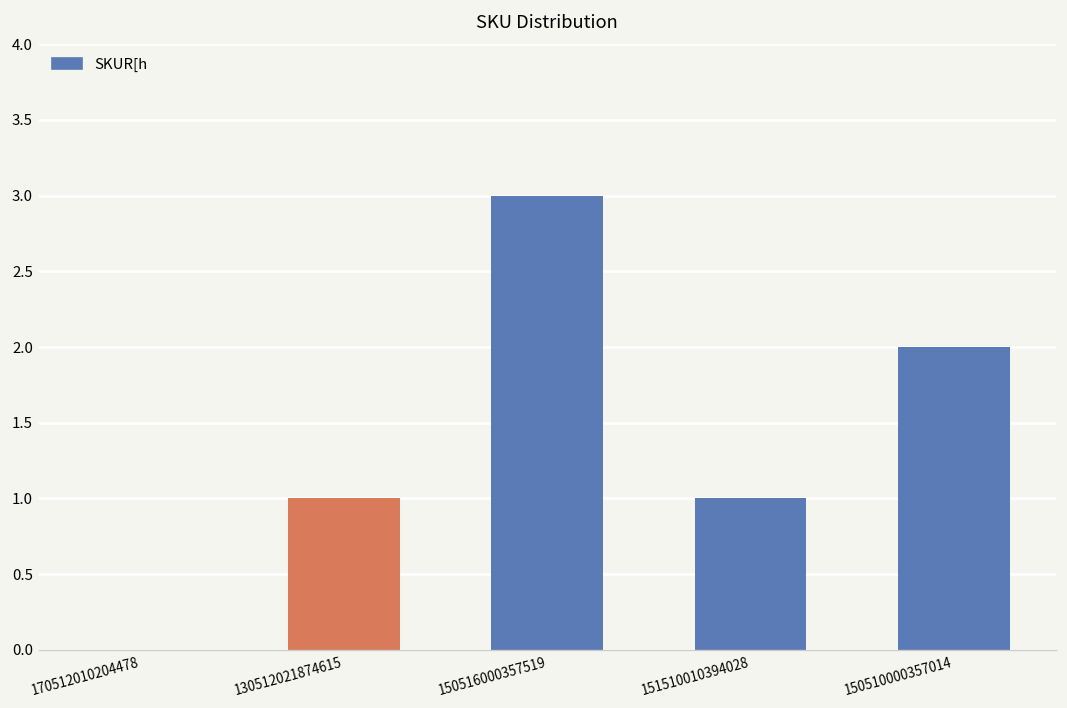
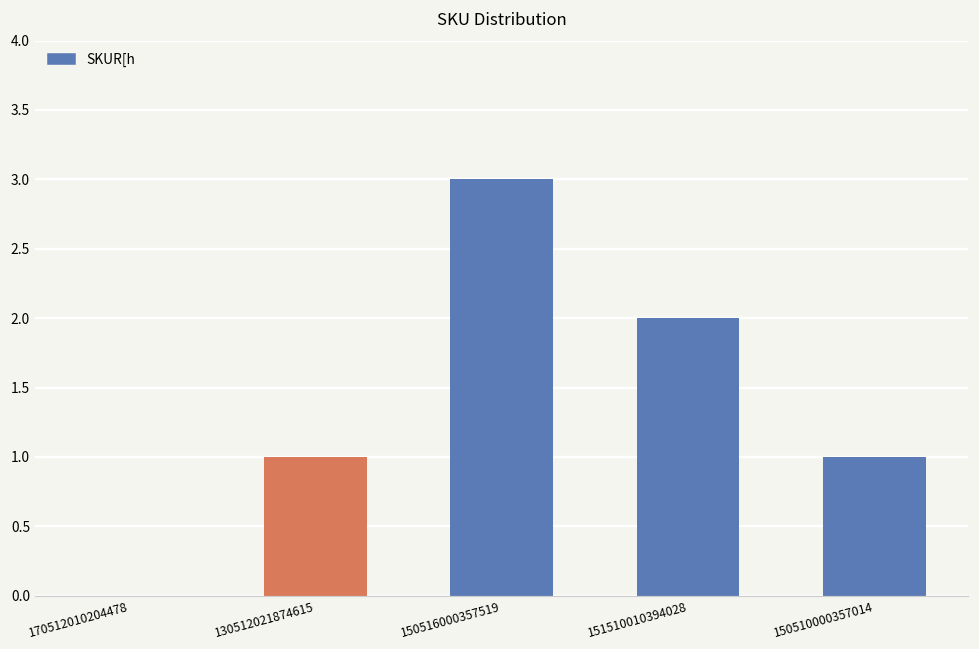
151510010394028: 1 -> 2
150510000357014: 2 -> 1
